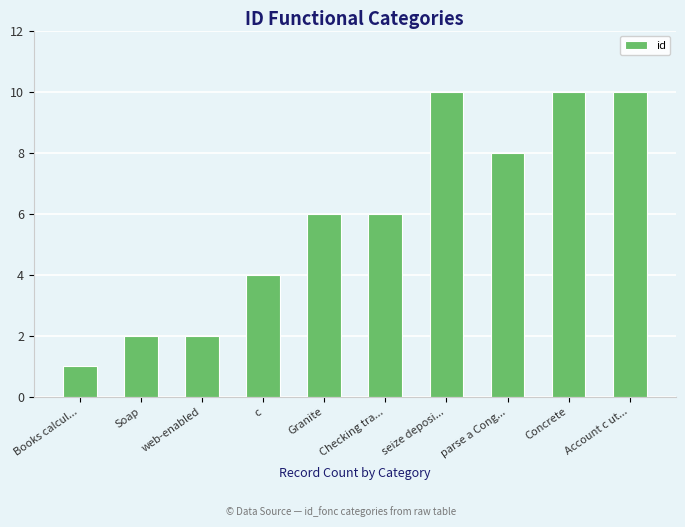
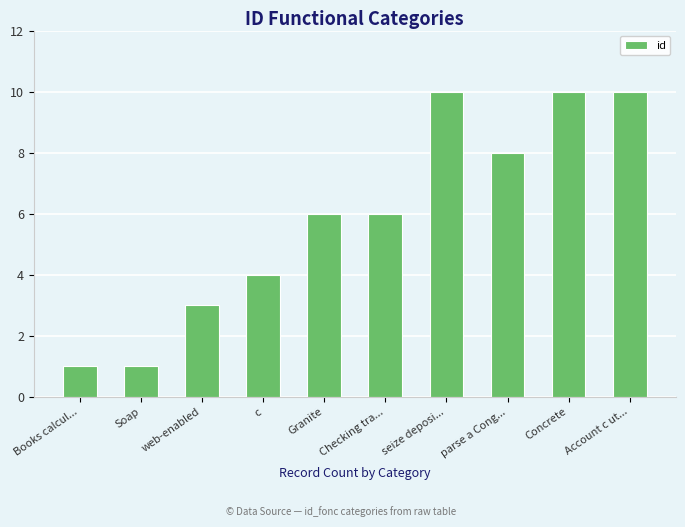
Soap: 2 -> 1
web-enabled: 2 -> 3
